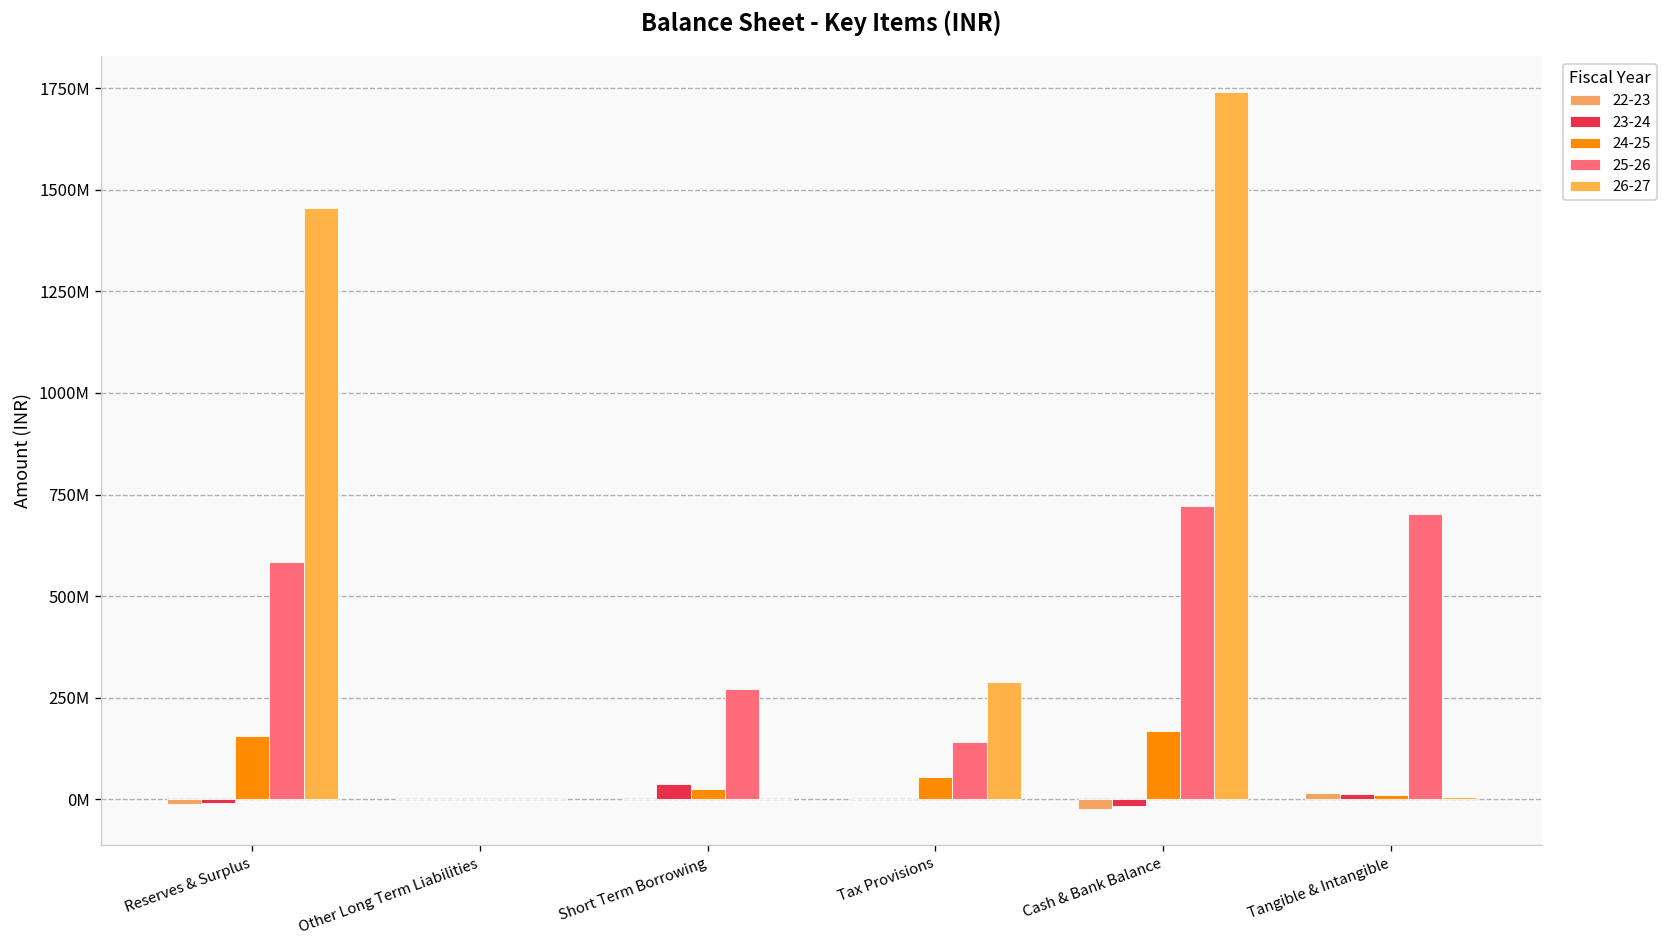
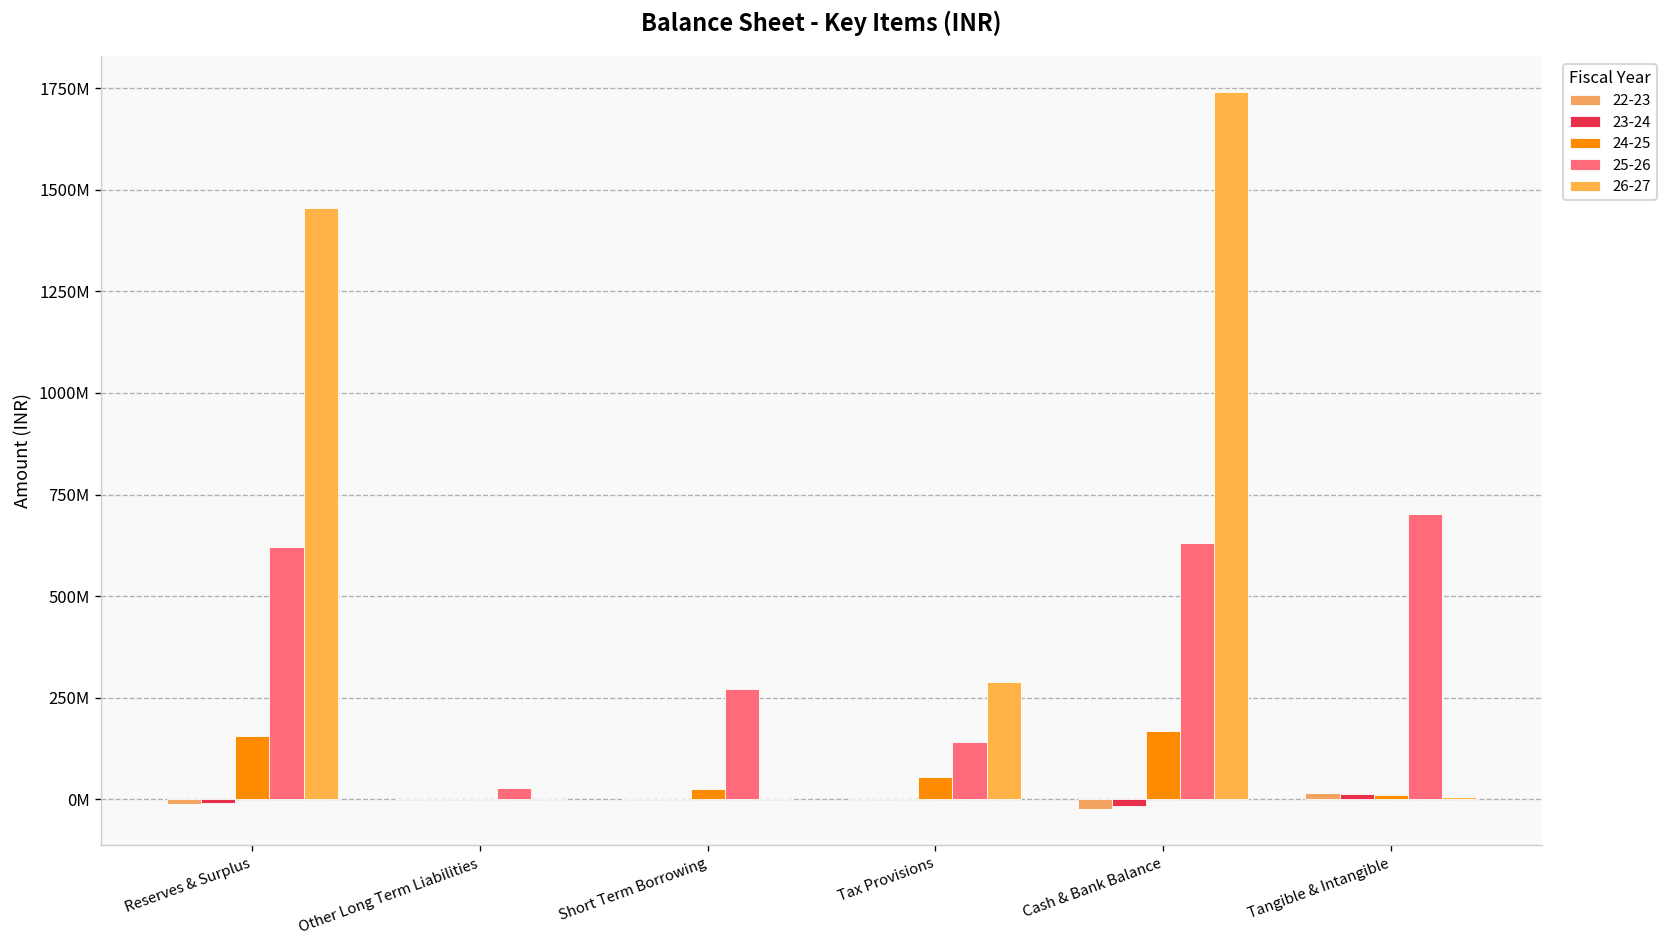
25-26, Reserves & Surplus: 580000000 -> 620000000
25-26, Other Long Term Liabilities: 0 -> 30000000
23-24, Short Term Borrowing: 40000000 -> 0
25-26, Cash & Bank Balance: 720000000 -> 630000000
